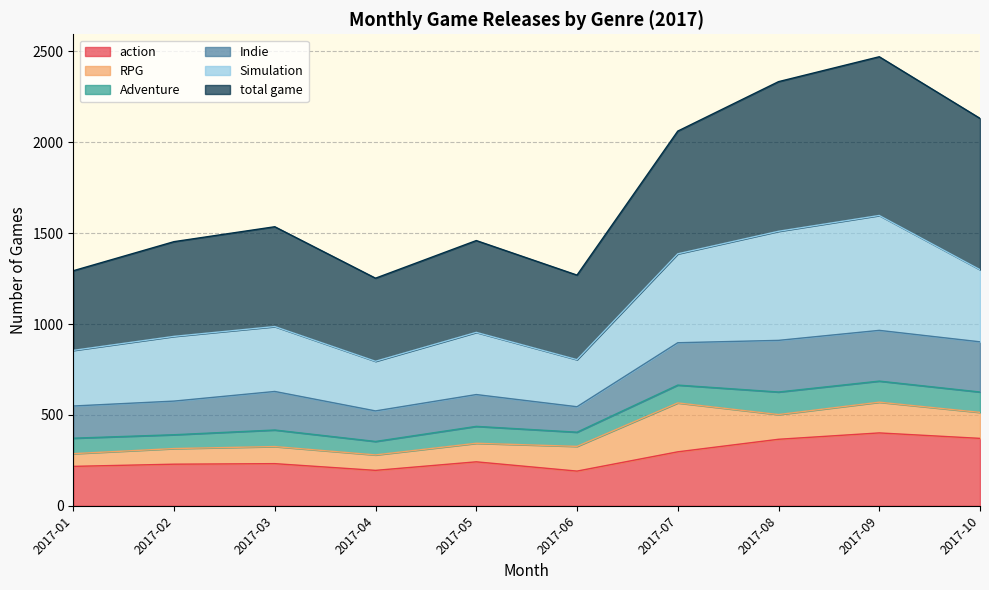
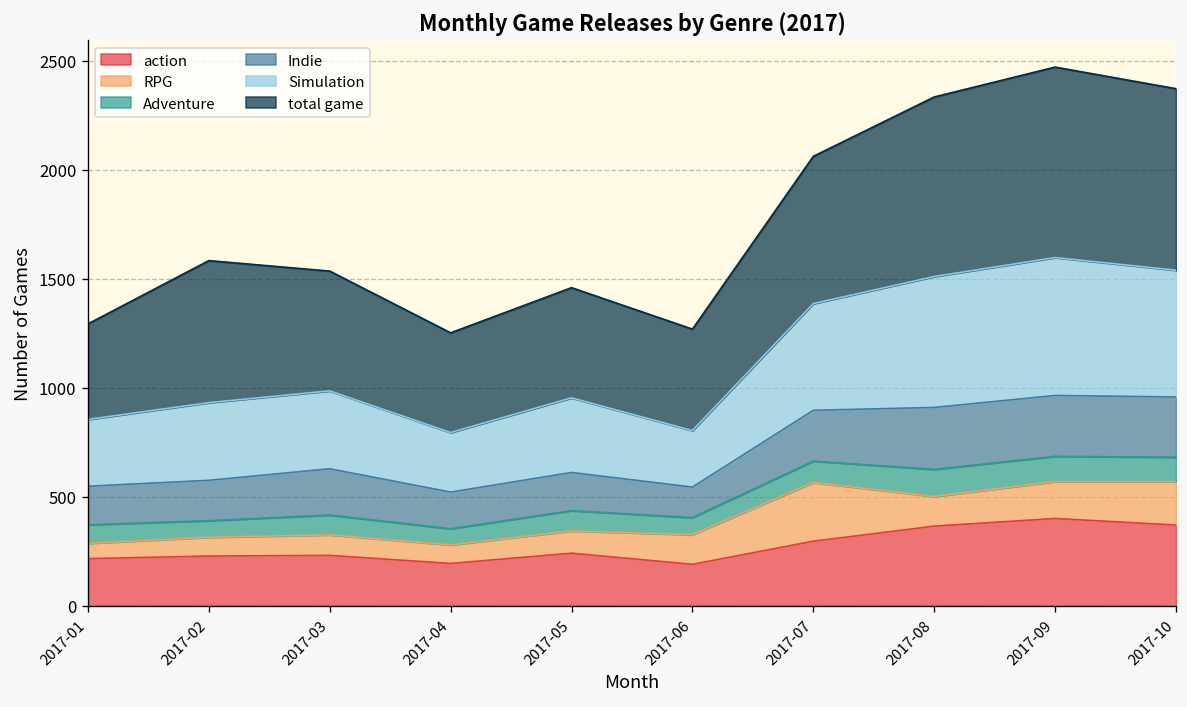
total game, 2017-02: 520 -> 650
RPG, 2017-10: 140 -> 200
Simulation, 2017-10: 400 -> 580
